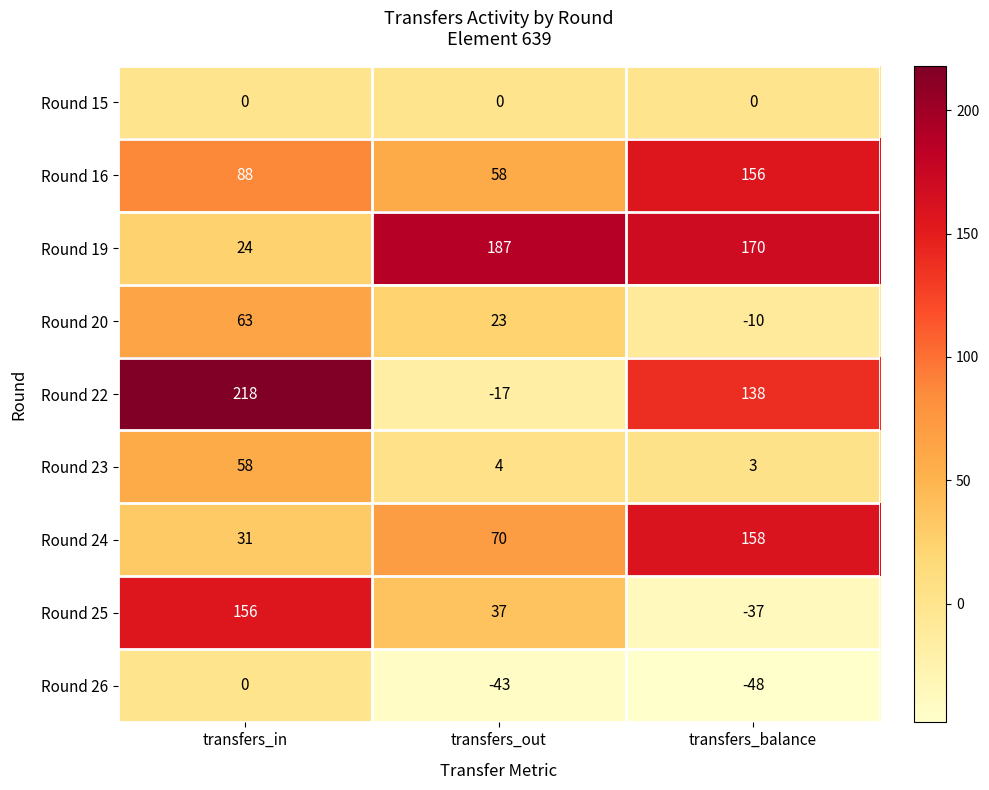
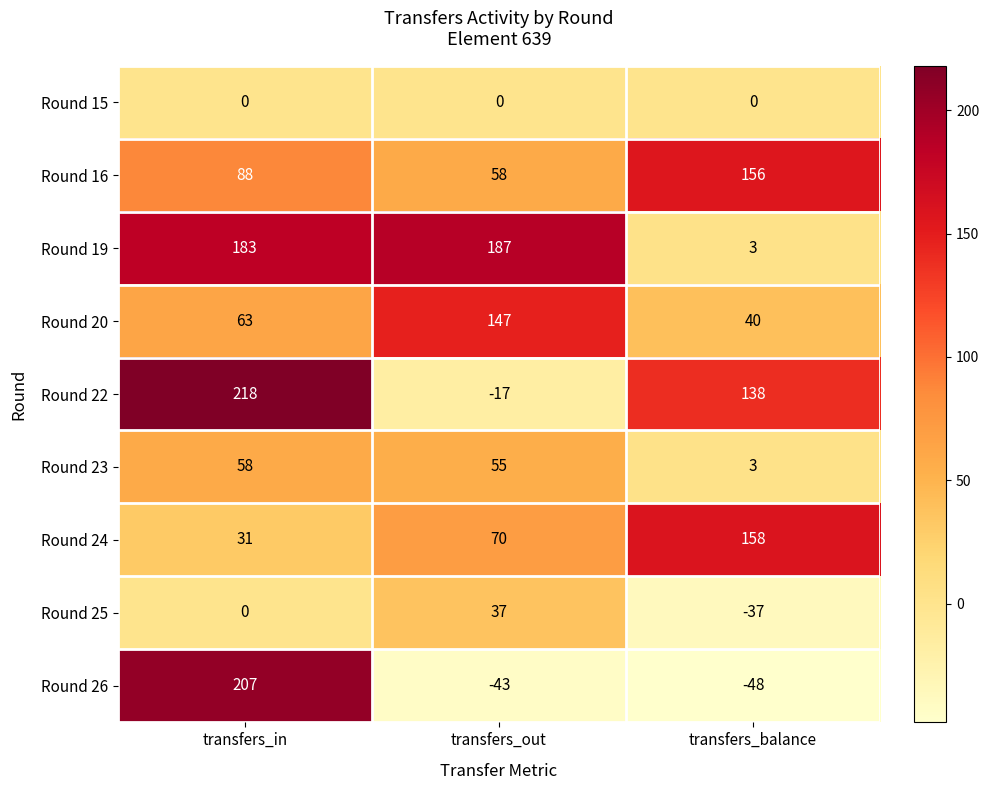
Round 19, transfers_in: 24 -> 183
Round 19, transfers_balance: 170 -> 3
Round 20, transfers_out: 23 -> 147
Round 20, transfers_balance: -10 -> 40
Round 23, transfers_out: 4 -> 55
Round 25, transfers_in: 156 -> 0
Round 26, transfers_in: 0 -> 207
